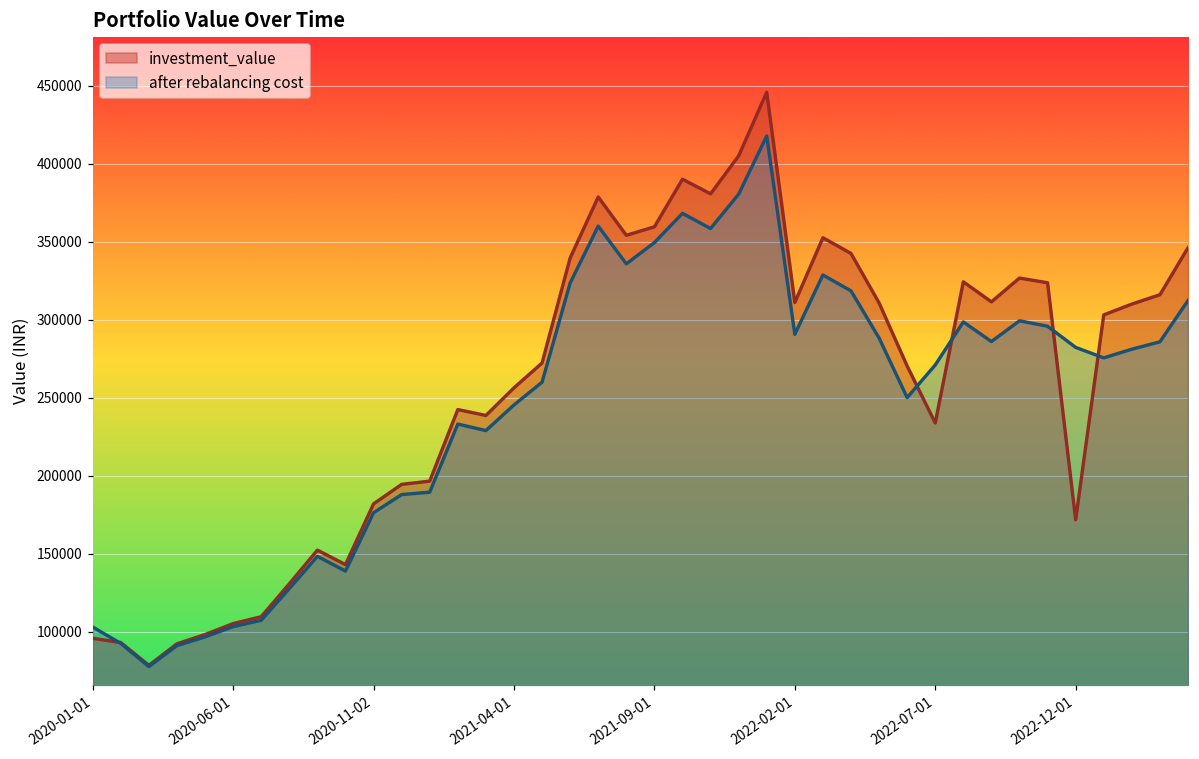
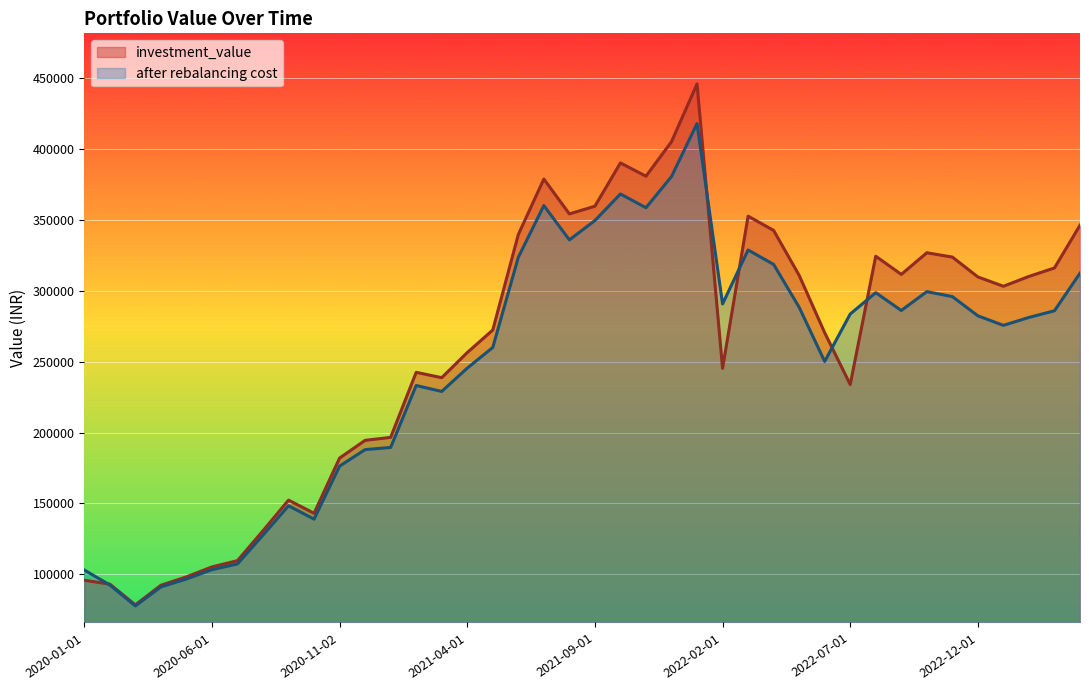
investment_value, 2022-02-01: 311000 -> 245000
after rebalancing cost, 2022-07-01: 271000 -> 284000
investment_value, 2022-12-01: 172000 -> 310000
